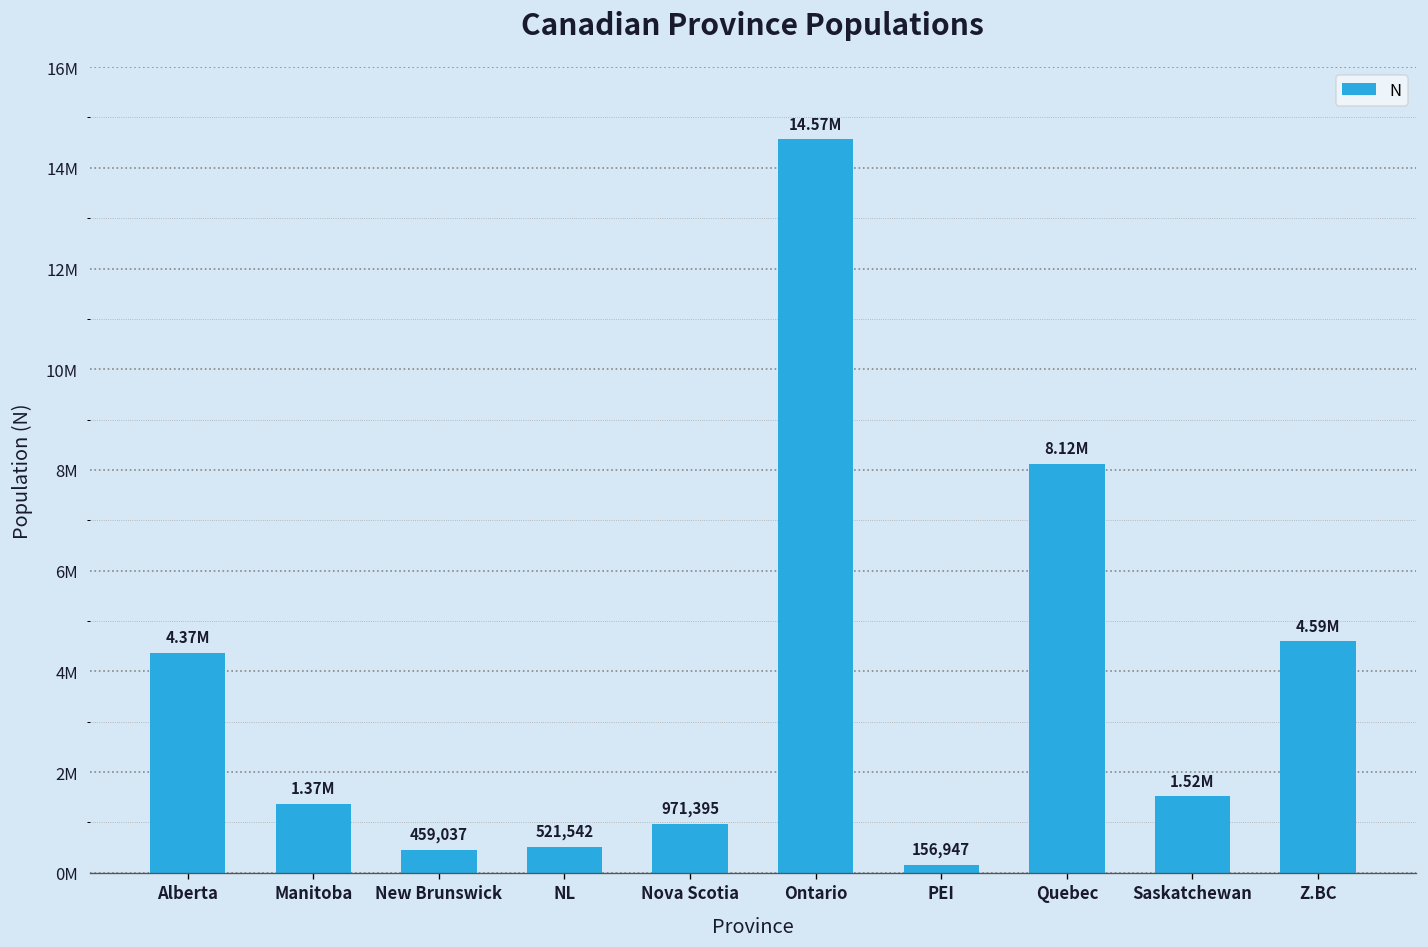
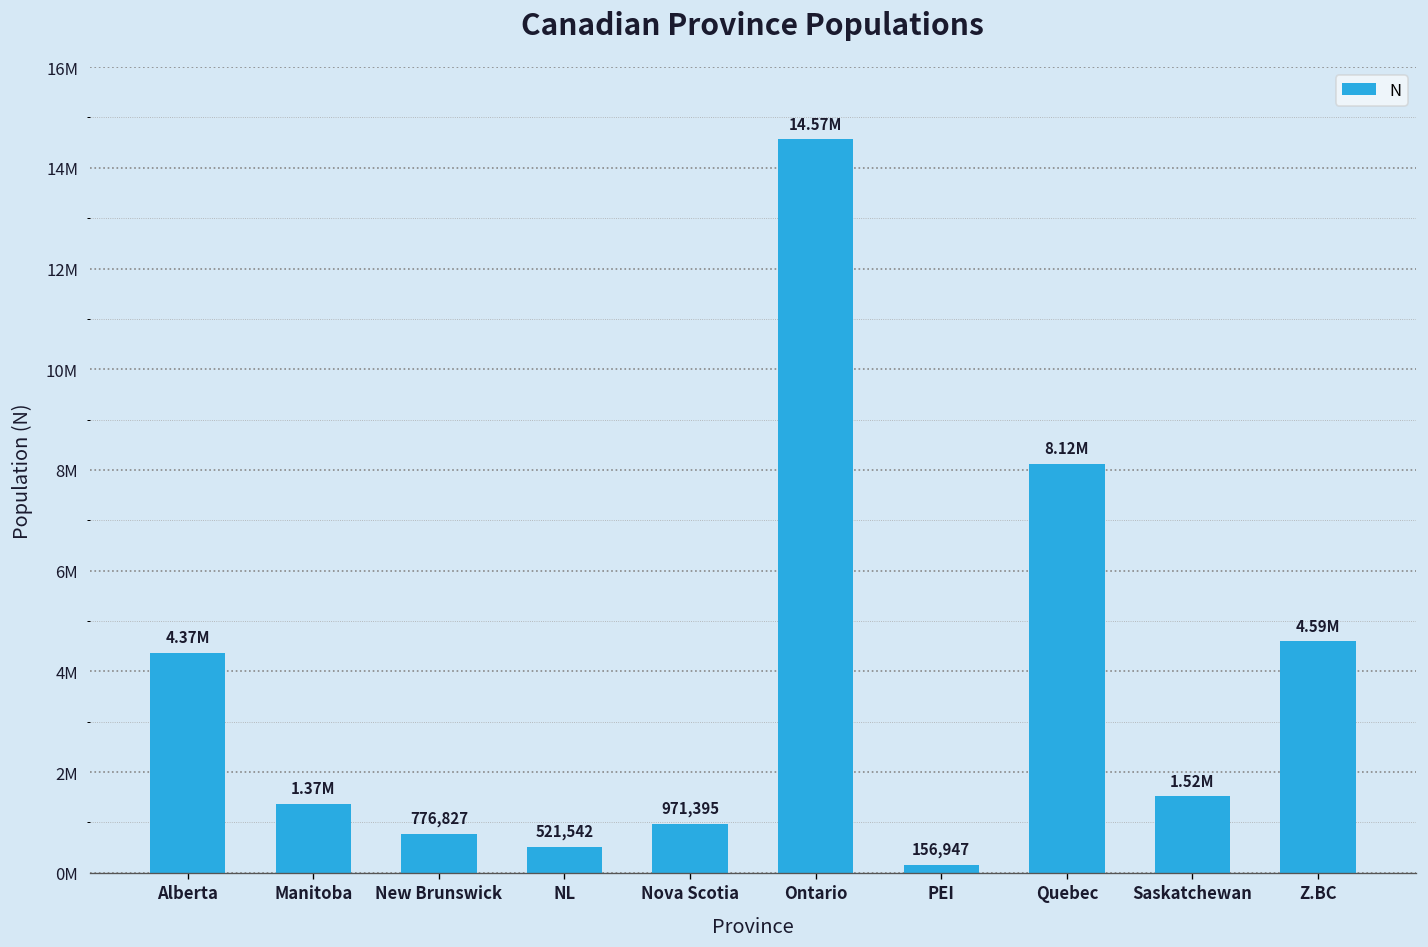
New Brunswick: 459,037 -> 776,827
